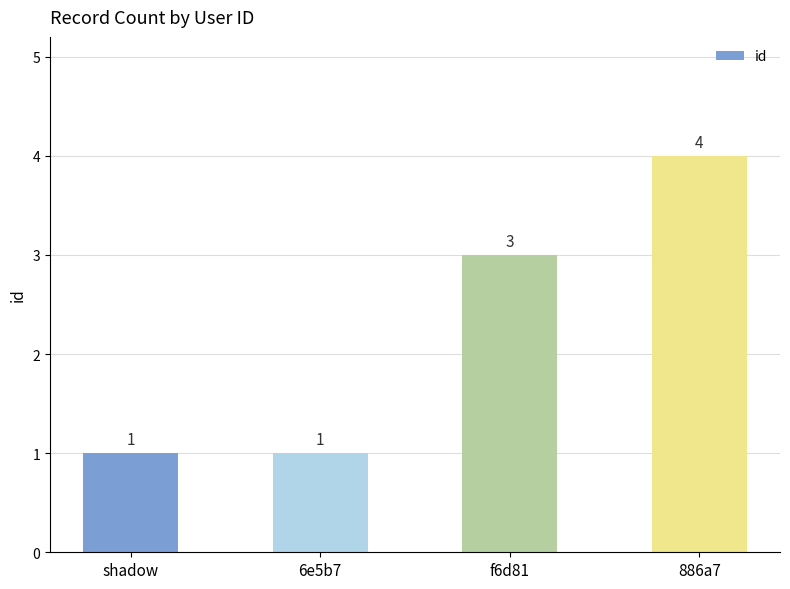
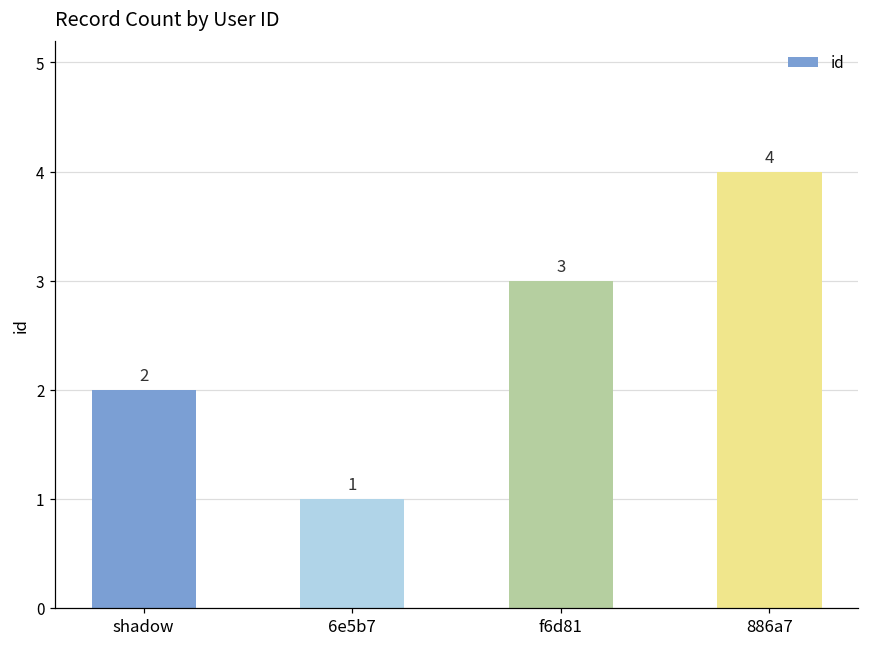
shadow: 1 -> 2
